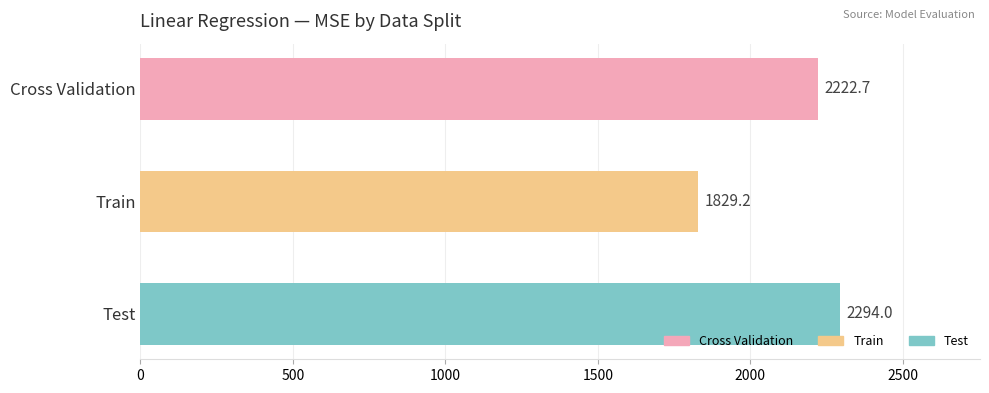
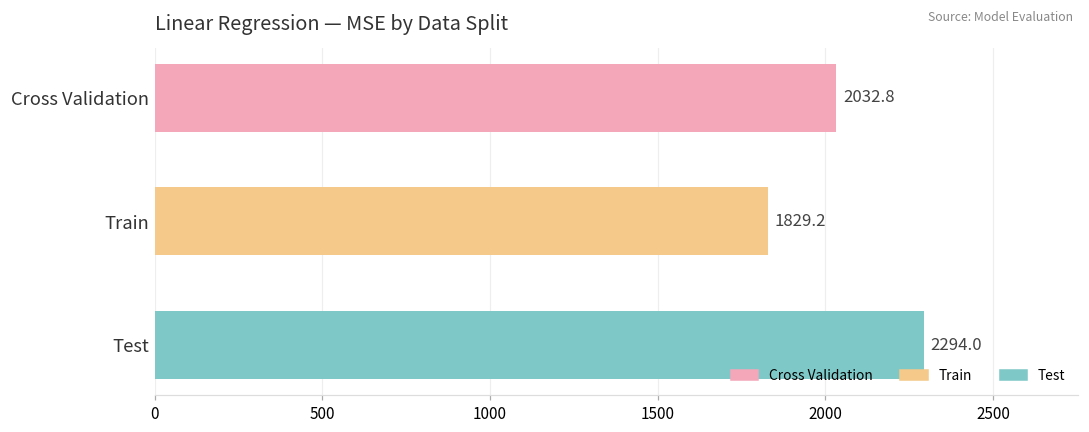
Cross Validation: 2222.7 -> 2032.8
